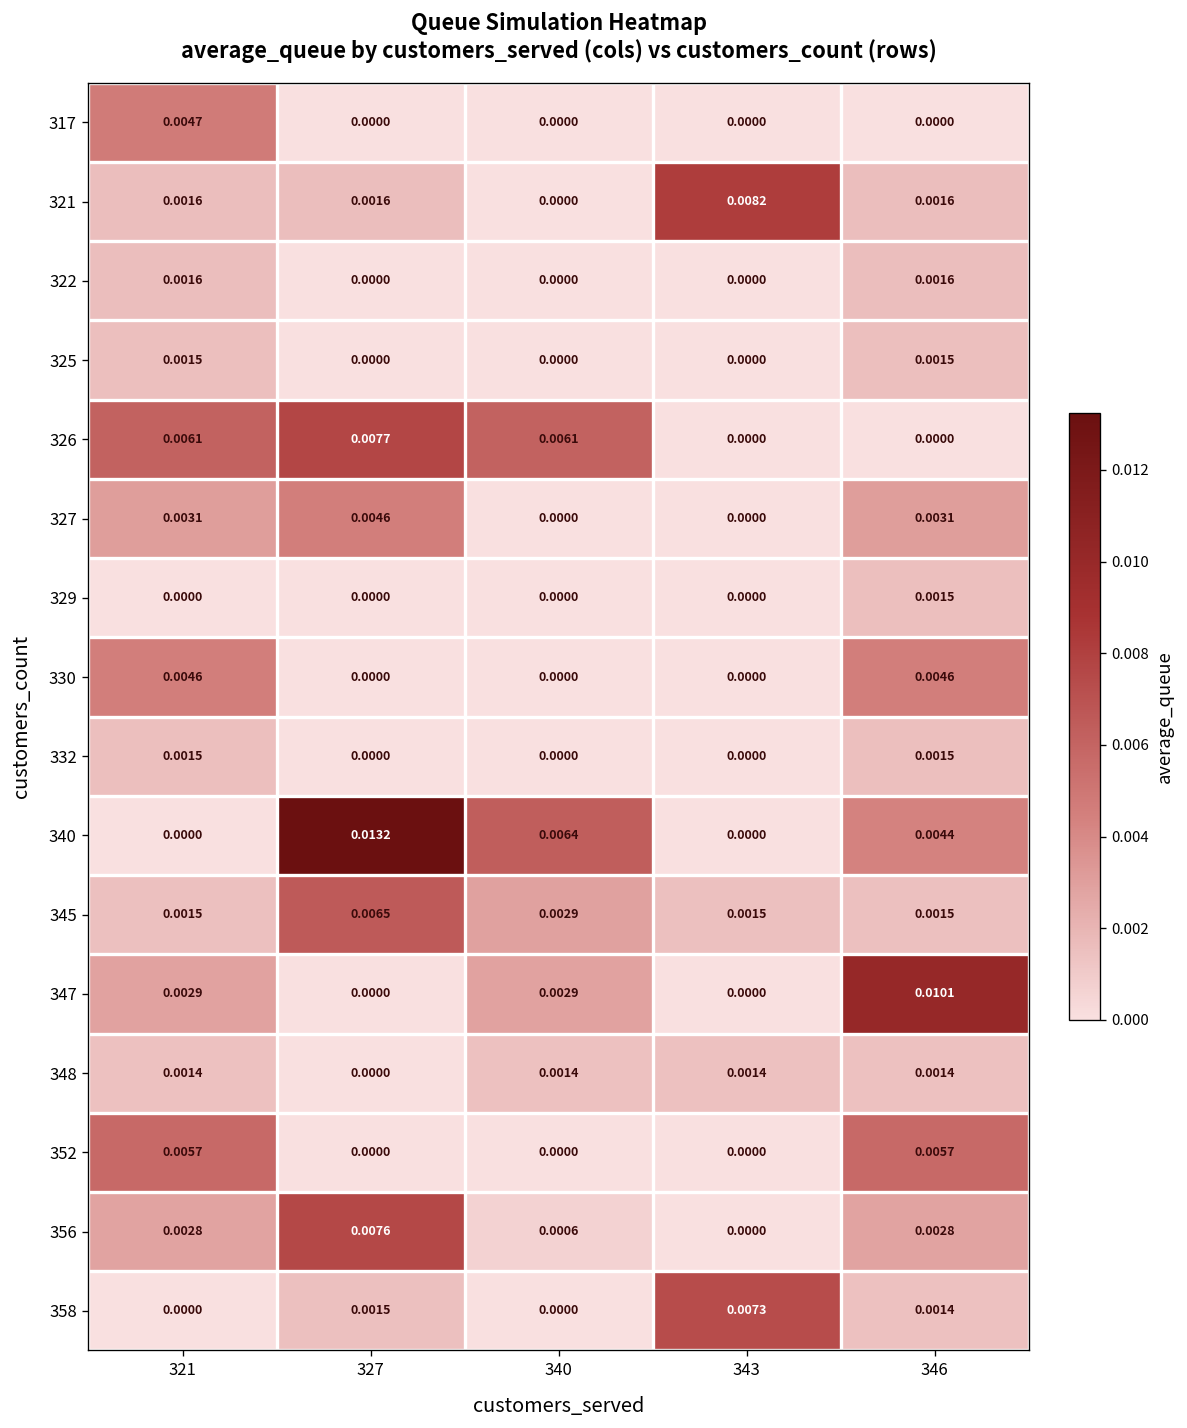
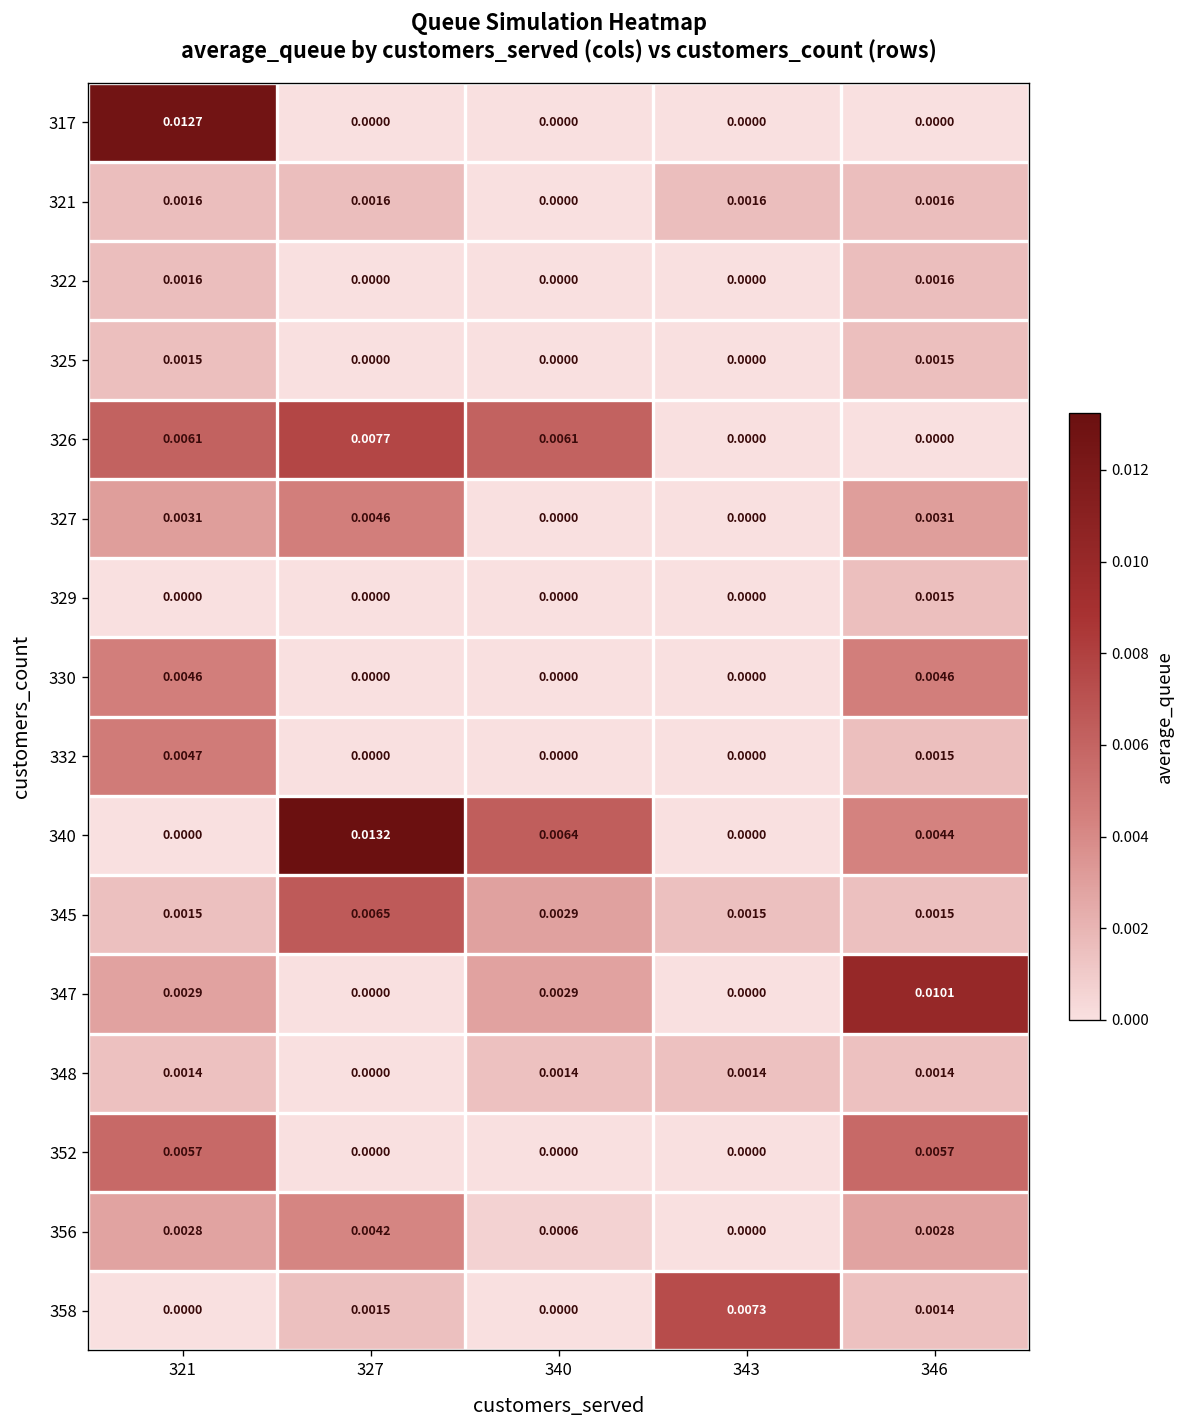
317, 321: 0.0047 -> 0.0127
321, 343: 0.0082 -> 0.0016
332, 321: 0.0015 -> 0.0047
356, 327: 0.0076 -> 0.0042
